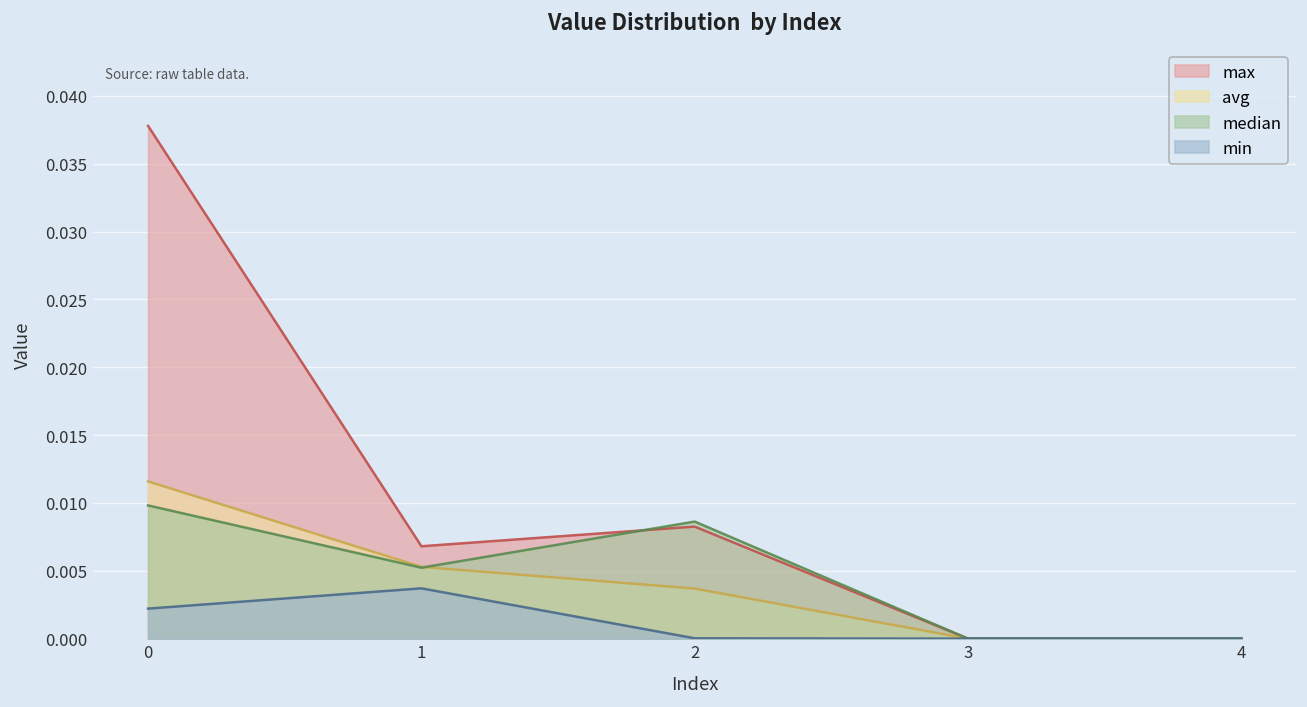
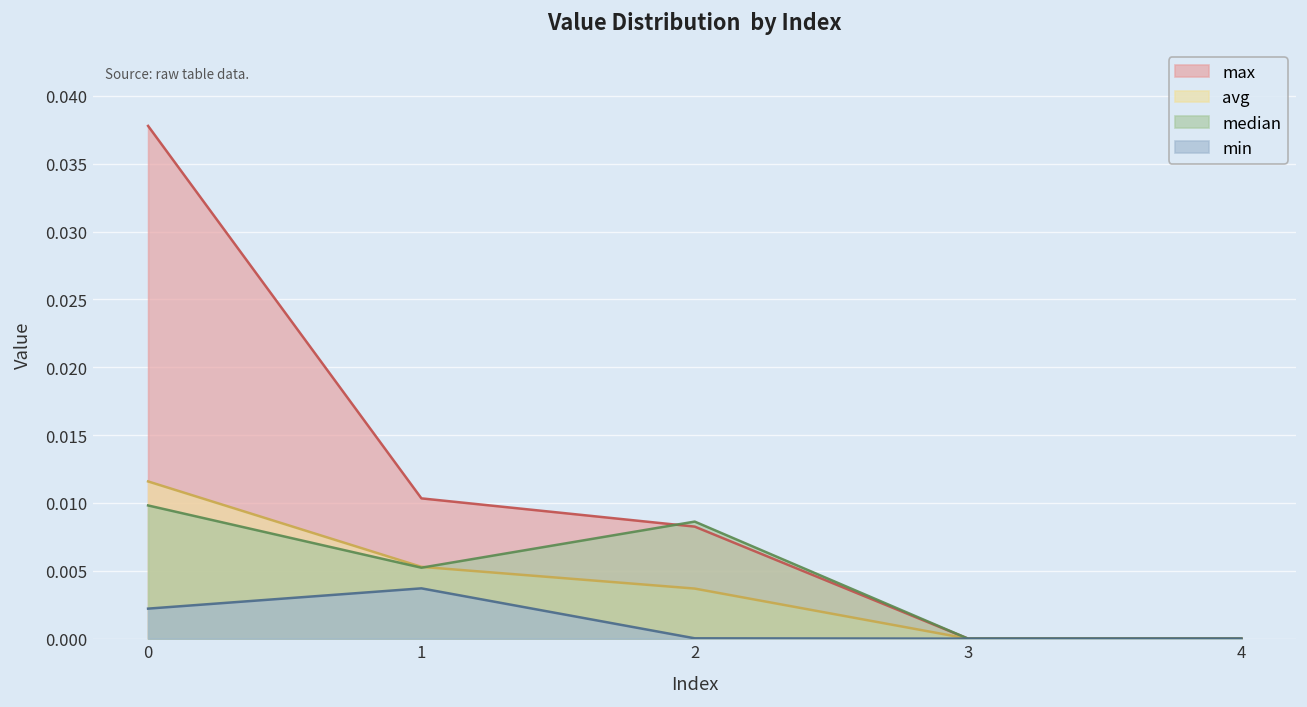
max, 1: 0.0068 -> 0.0103
